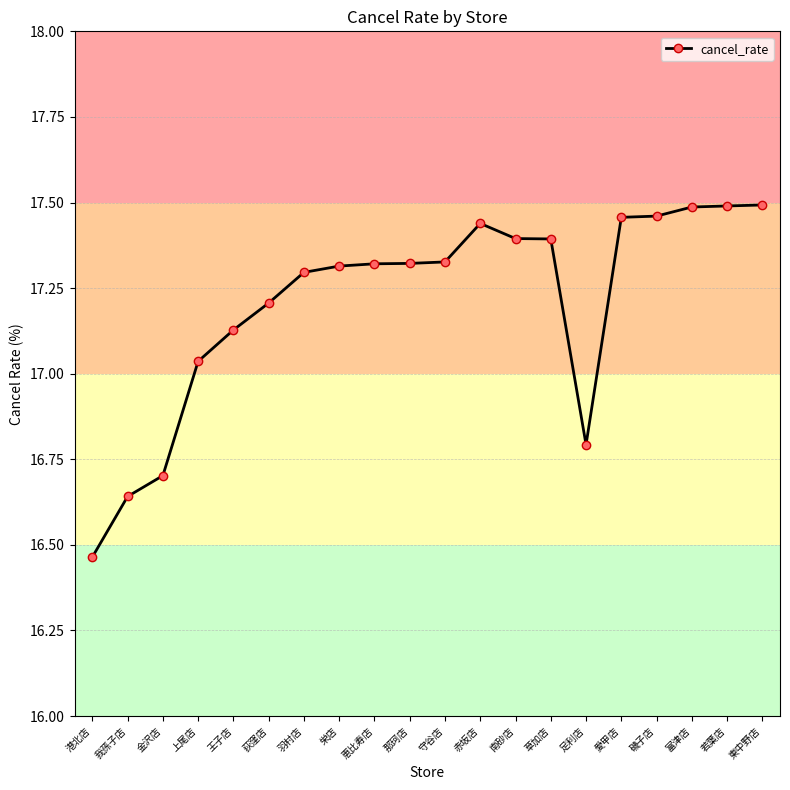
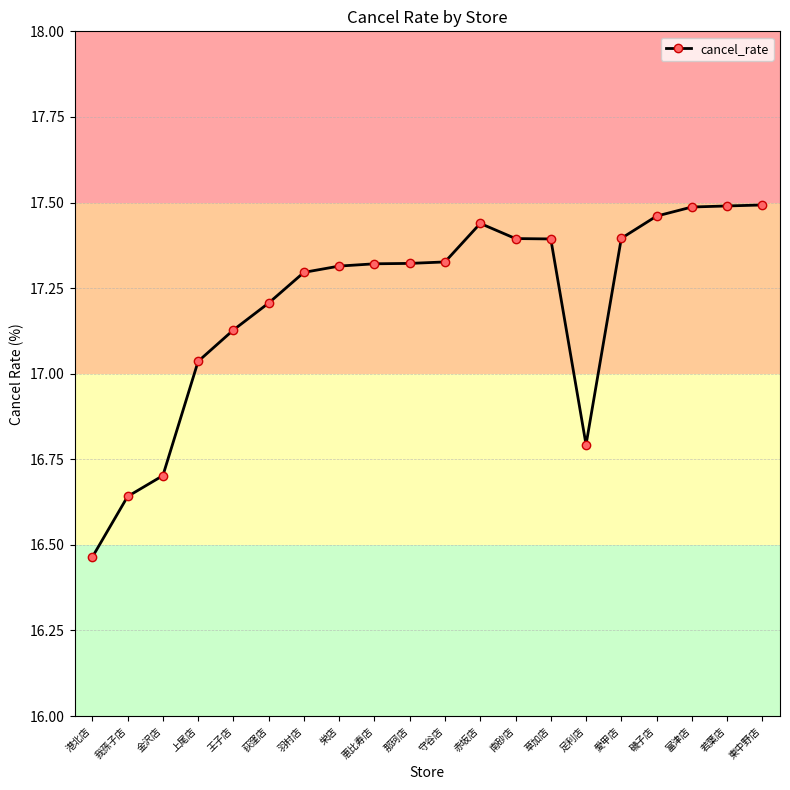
愛甲店: 17.46 -> 17.40
